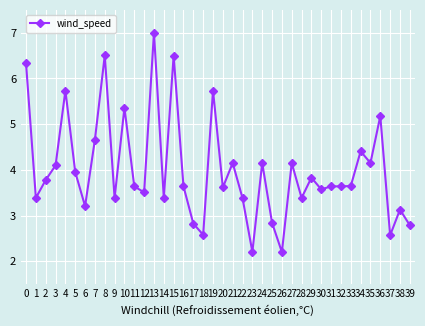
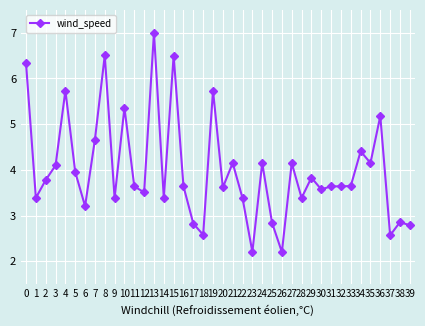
38: 3.1 -> 2.9
